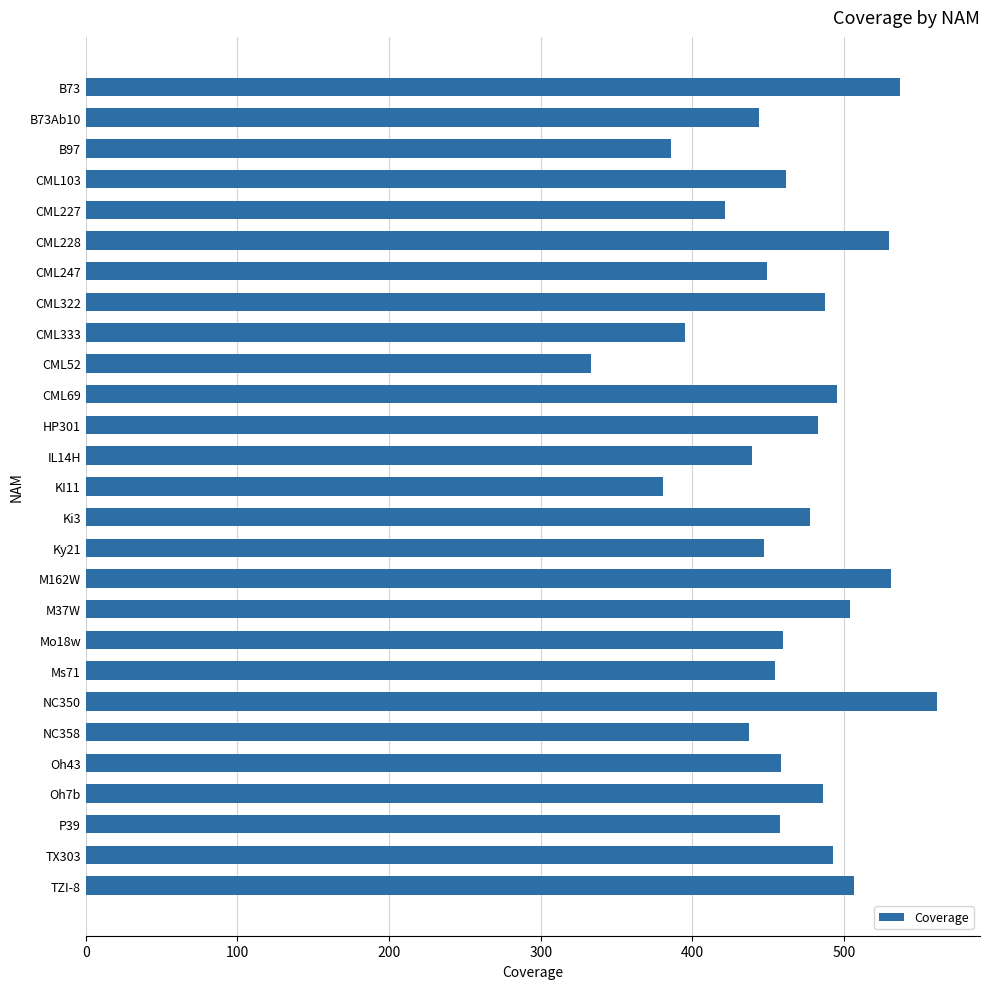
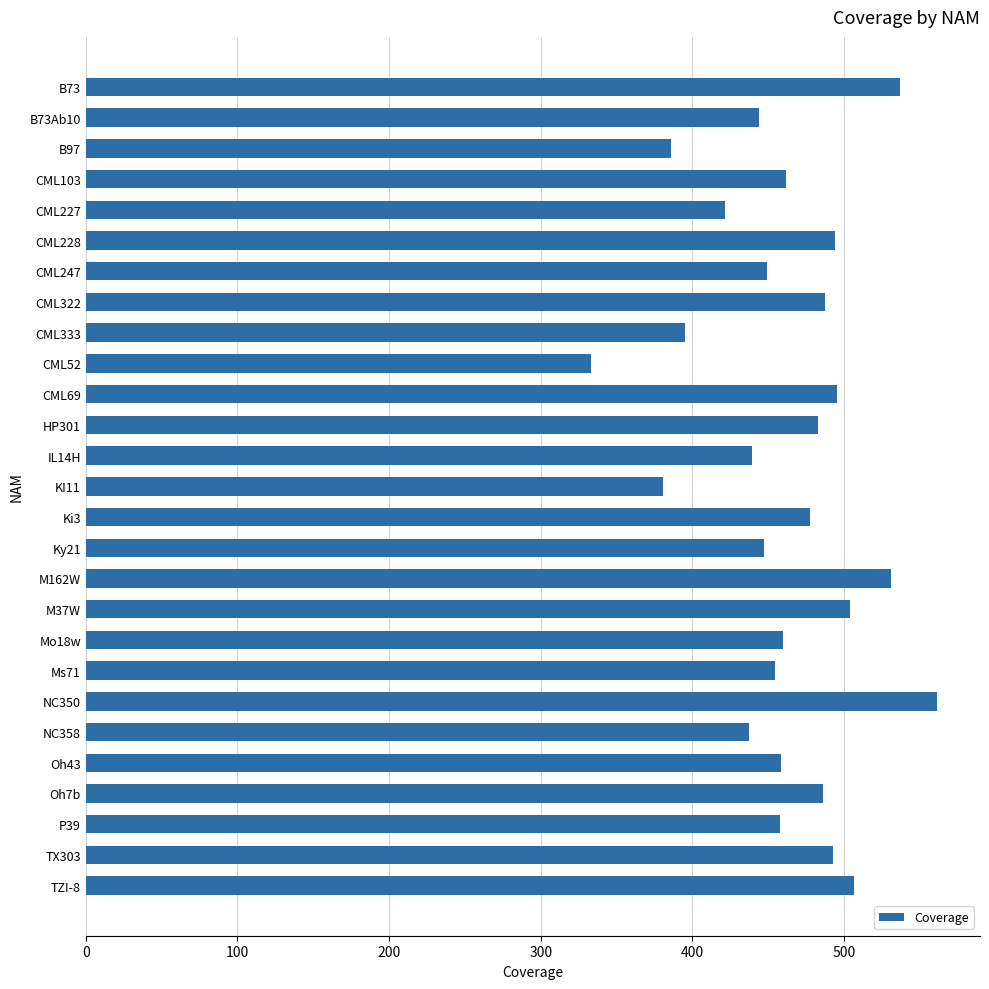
CML228: 530 -> 494
